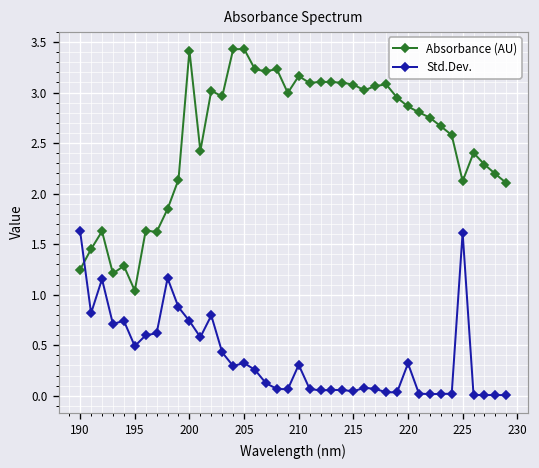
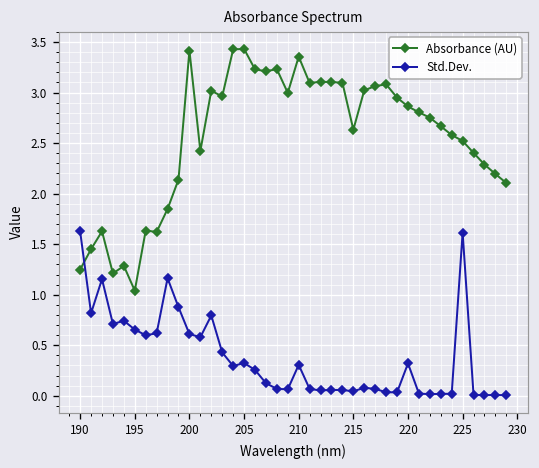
Std.Dev., 195: 0.5 -> 0.7
Std.Dev., 200: 0.7 -> 0.6
Absorbance (AU), 210: 3.2 -> 3.4
Absorbance (AU), 215: 3.1 -> 2.6
Absorbance (AU), 225: 2.1 -> 2.5
